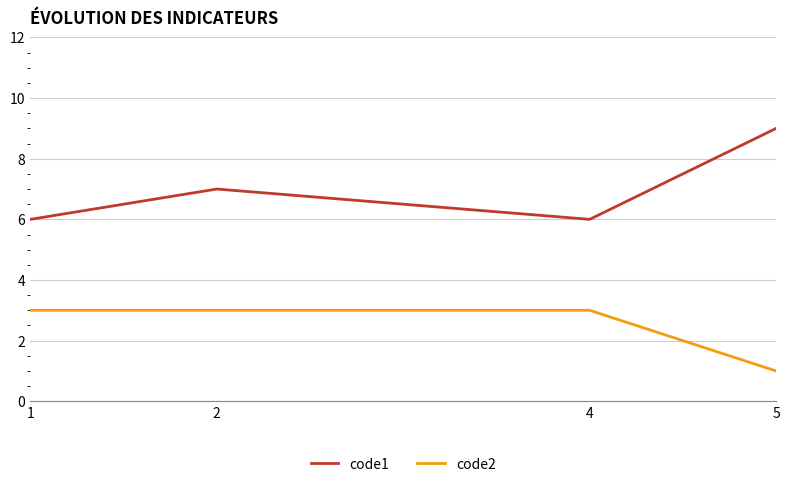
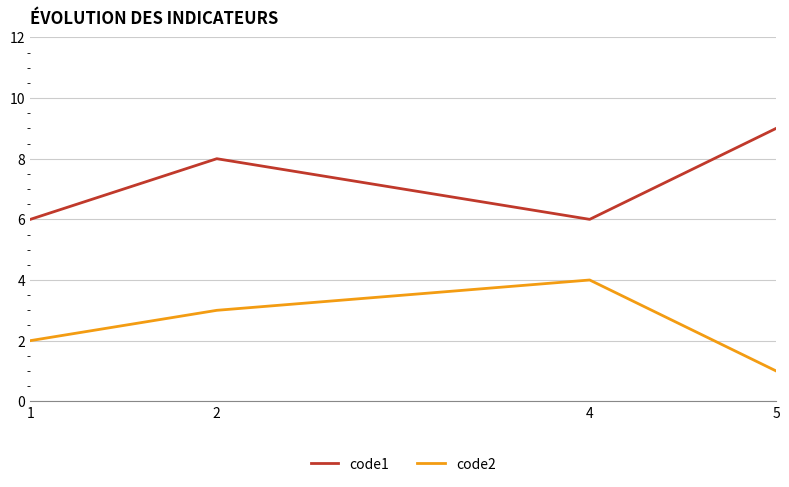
code2, 1: 3 -> 2
code1, 2: 7 -> 8
code2, 4: 3 -> 4
